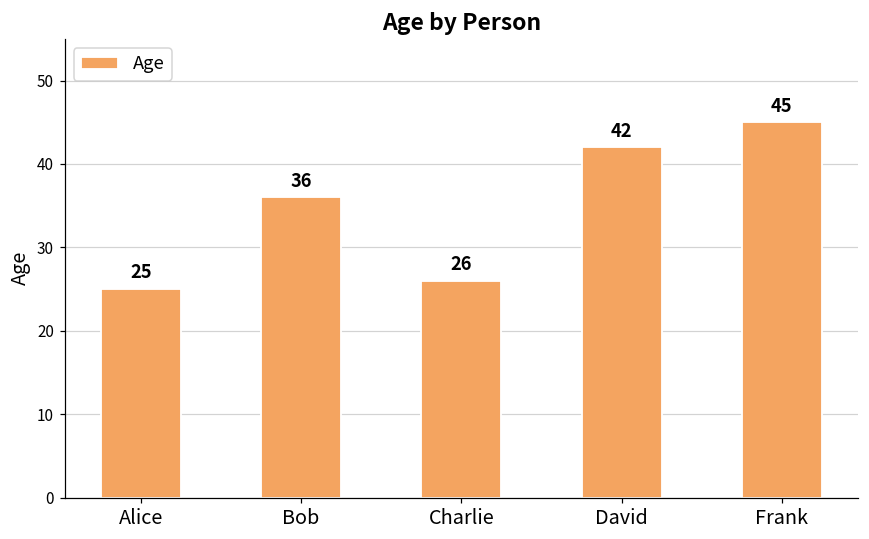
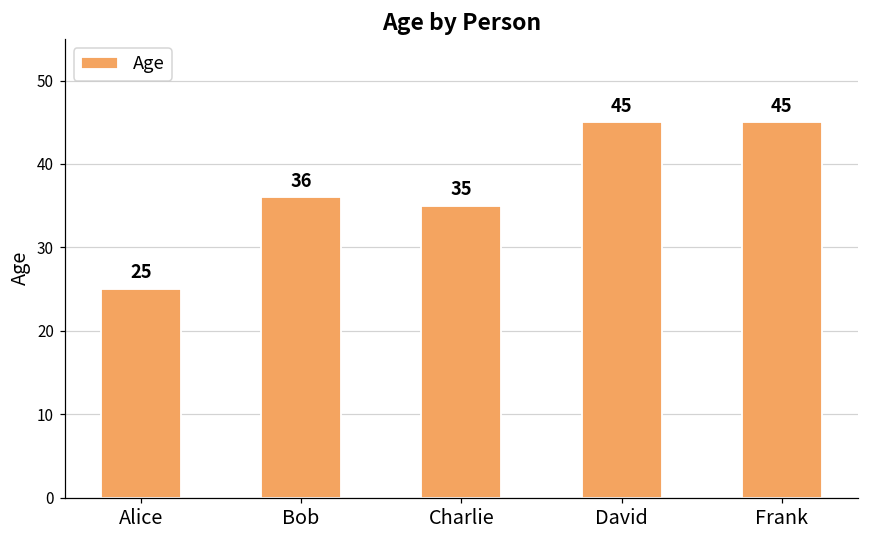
Charlie: 26 -> 35
David: 42 -> 45
